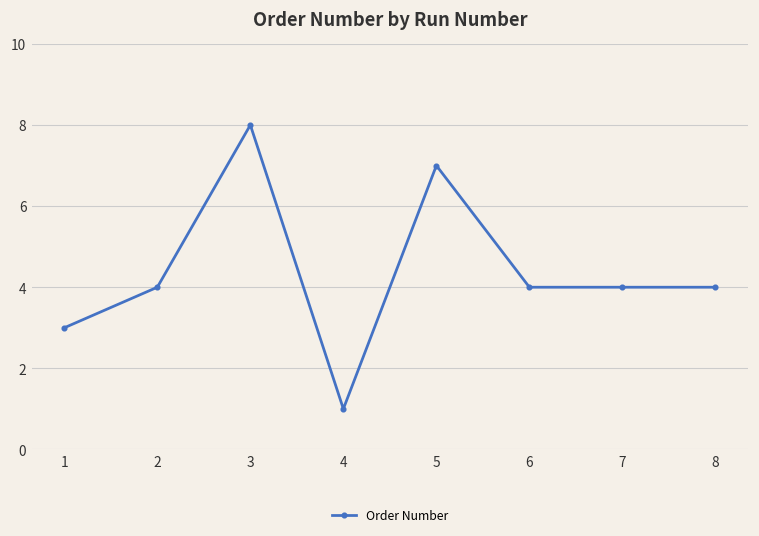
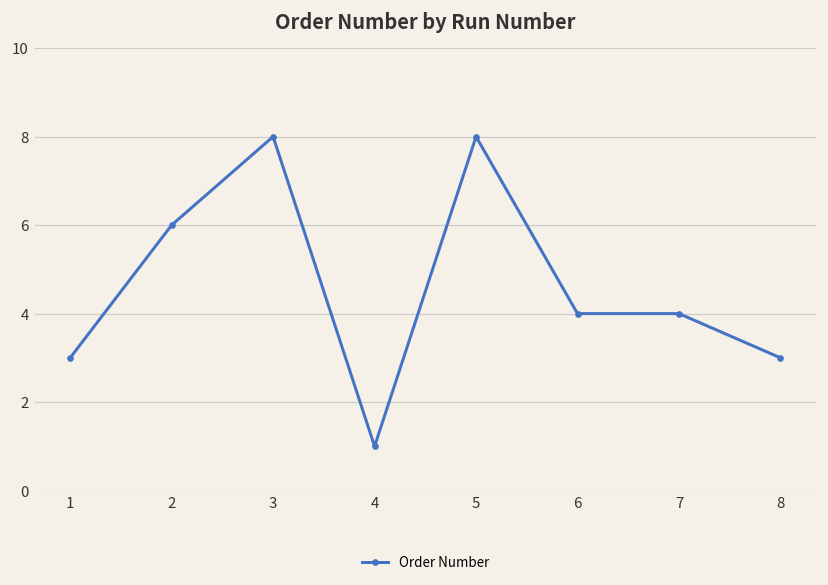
2: 4 -> 6
5: 7 -> 8
8: 4 -> 3
